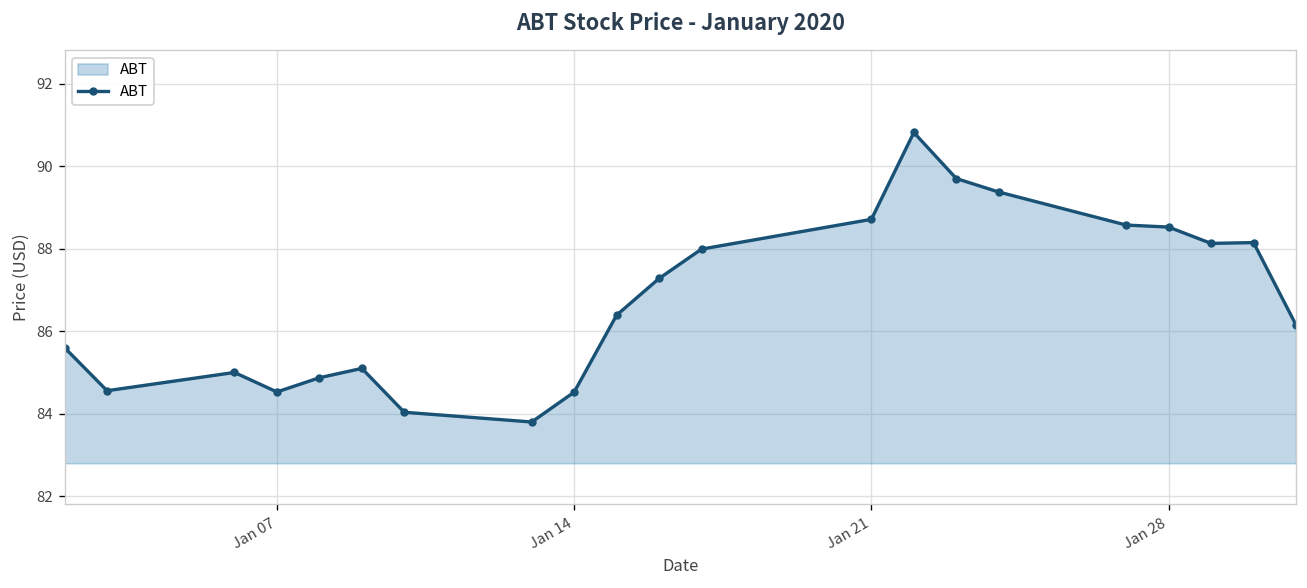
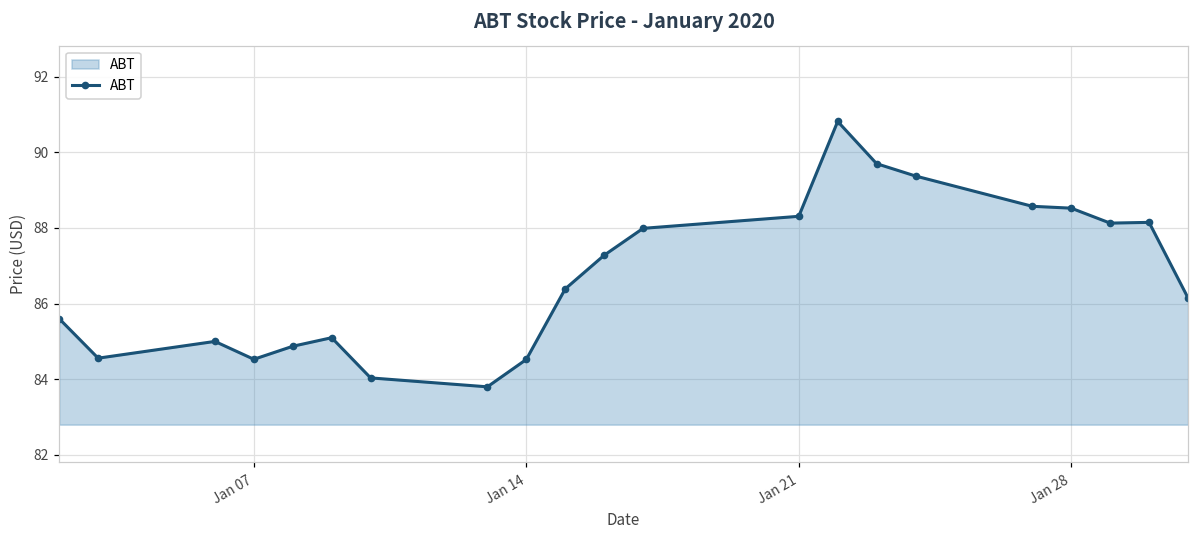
Jan 21: 88.7 -> 88.3
